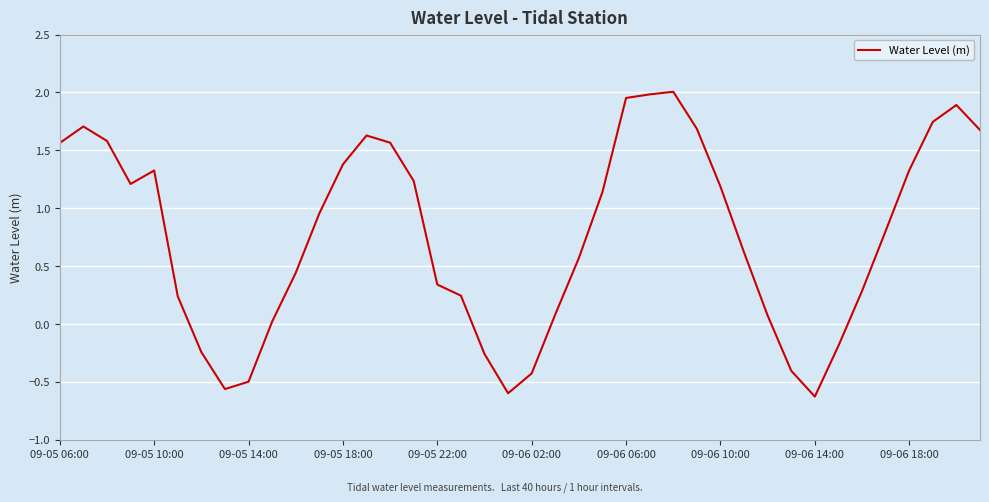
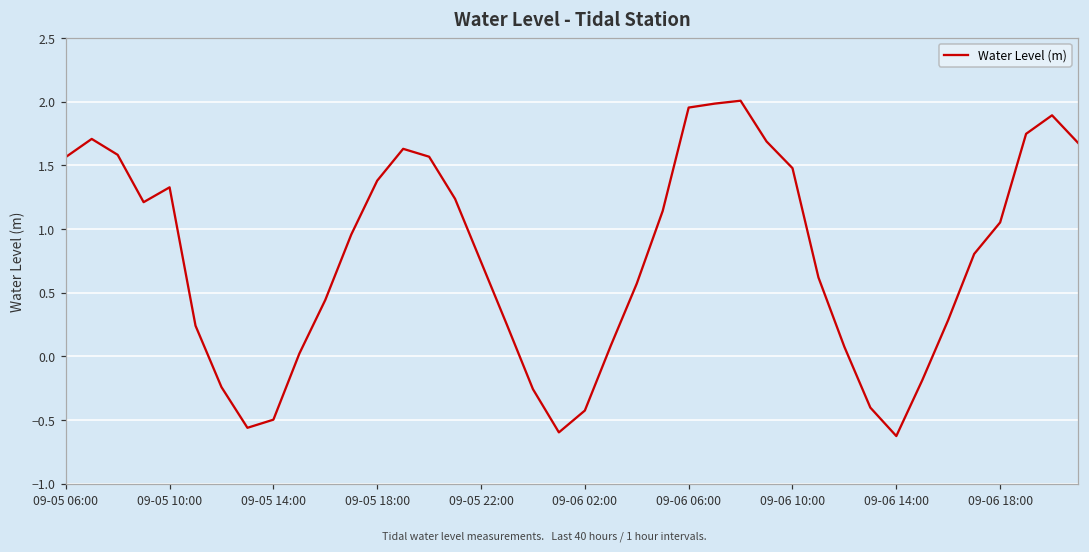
09-05 22:00: 0.34 -> 0.74
09-06 10:00: 1.19 -> 1.48
09-06 18:00: 1.33 -> 1.05
